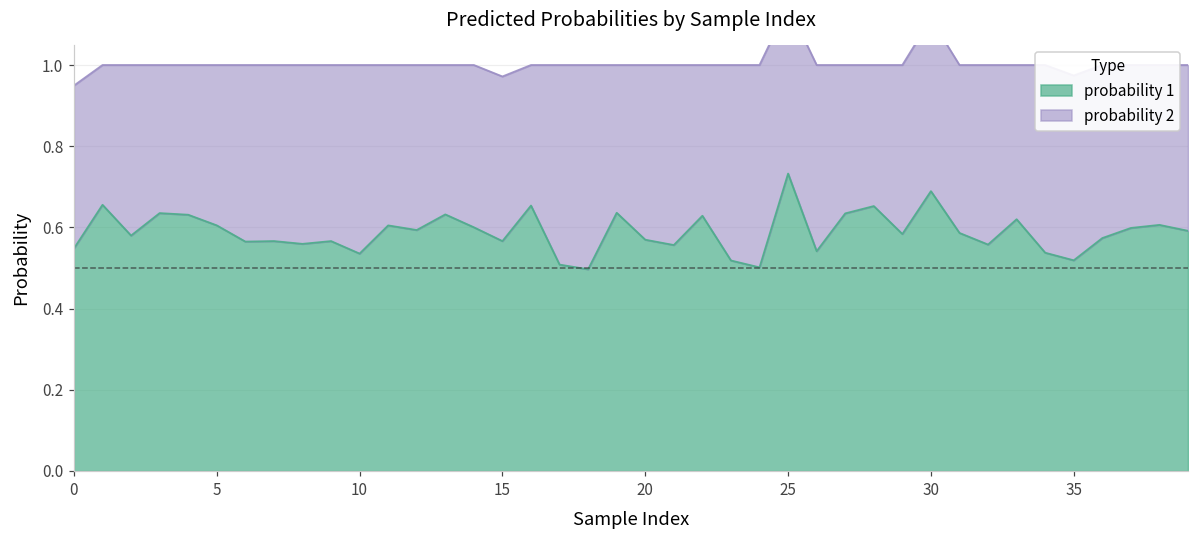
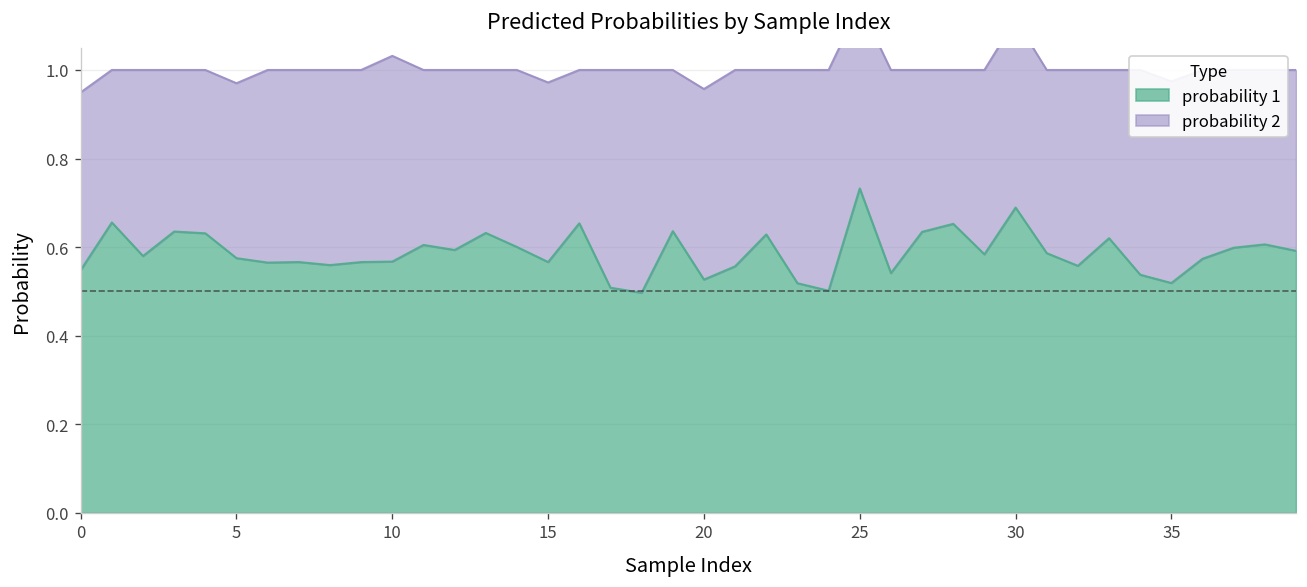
probability 1, 5: 0.61 -> 0.58
probability 1, 10: 0.54 -> 0.57
probability 1, 20: 0.57 -> 0.53
